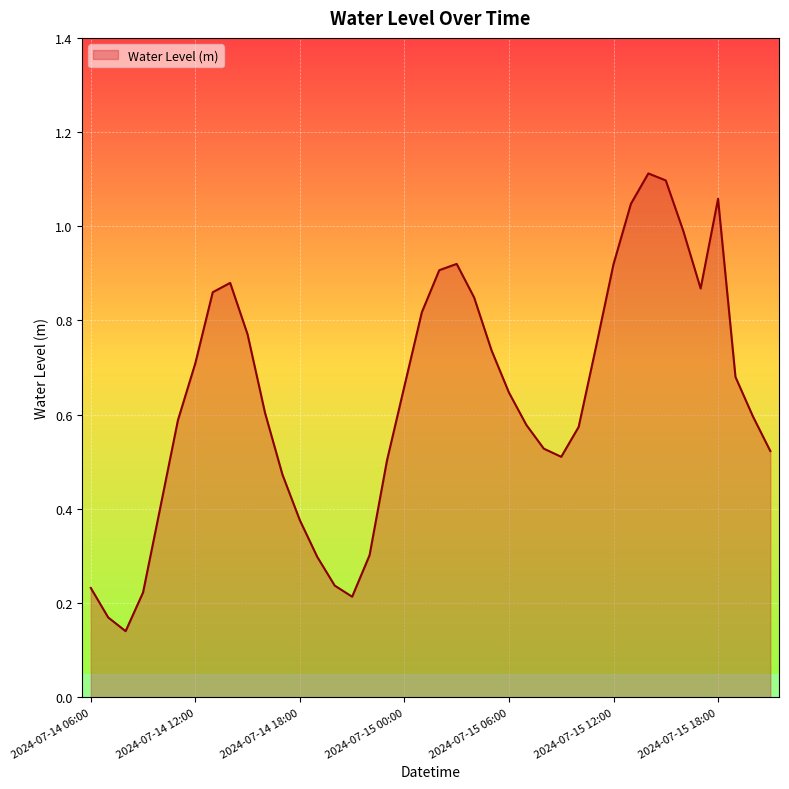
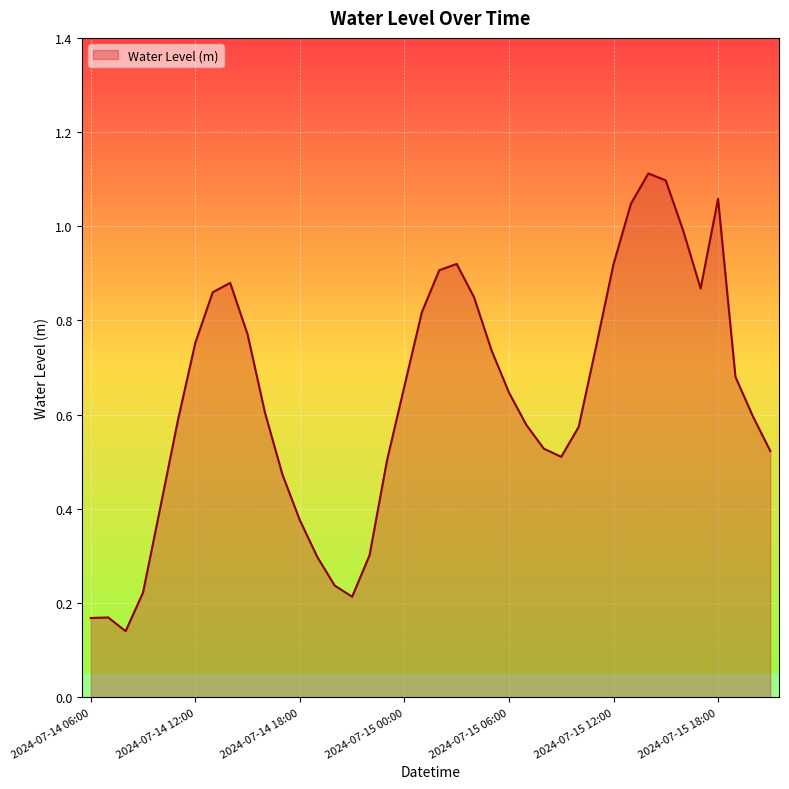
2024-07-14 06:00: 0.23 -> 0.17
2024-07-14 12:00: 0.71 -> 0.75
